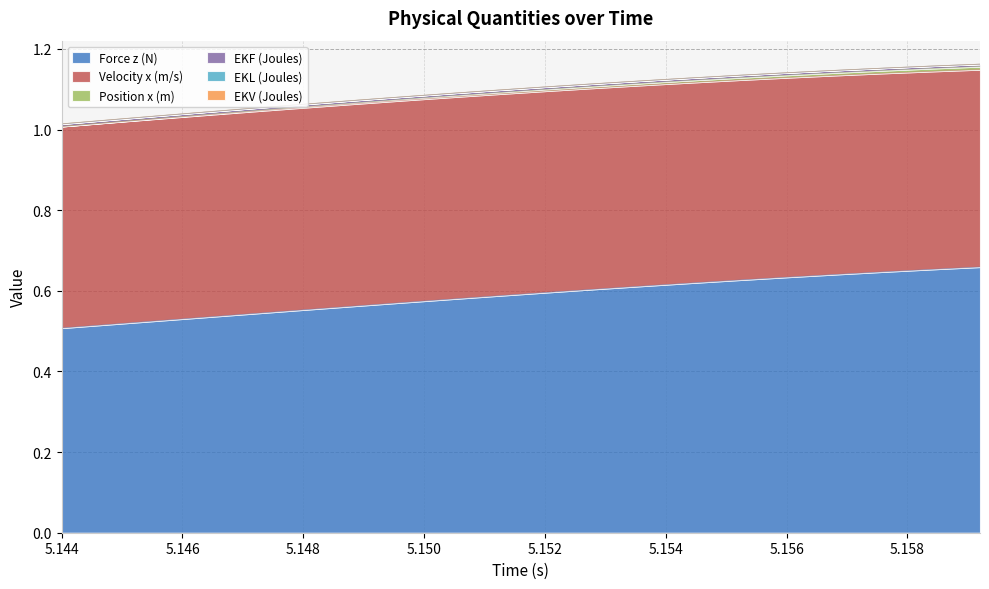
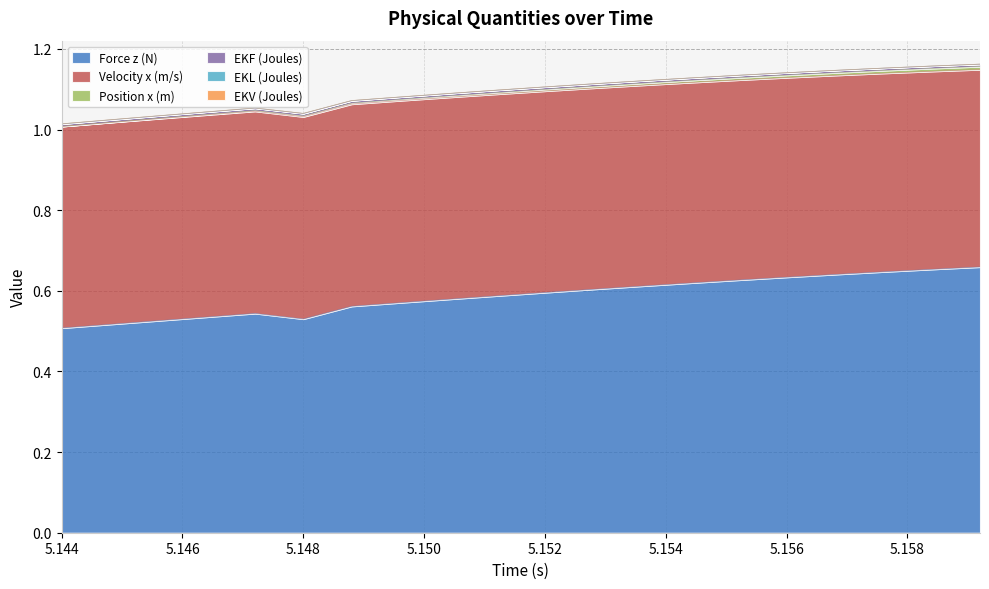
Force z (N), 5.148: 0.55 -> 0.53
